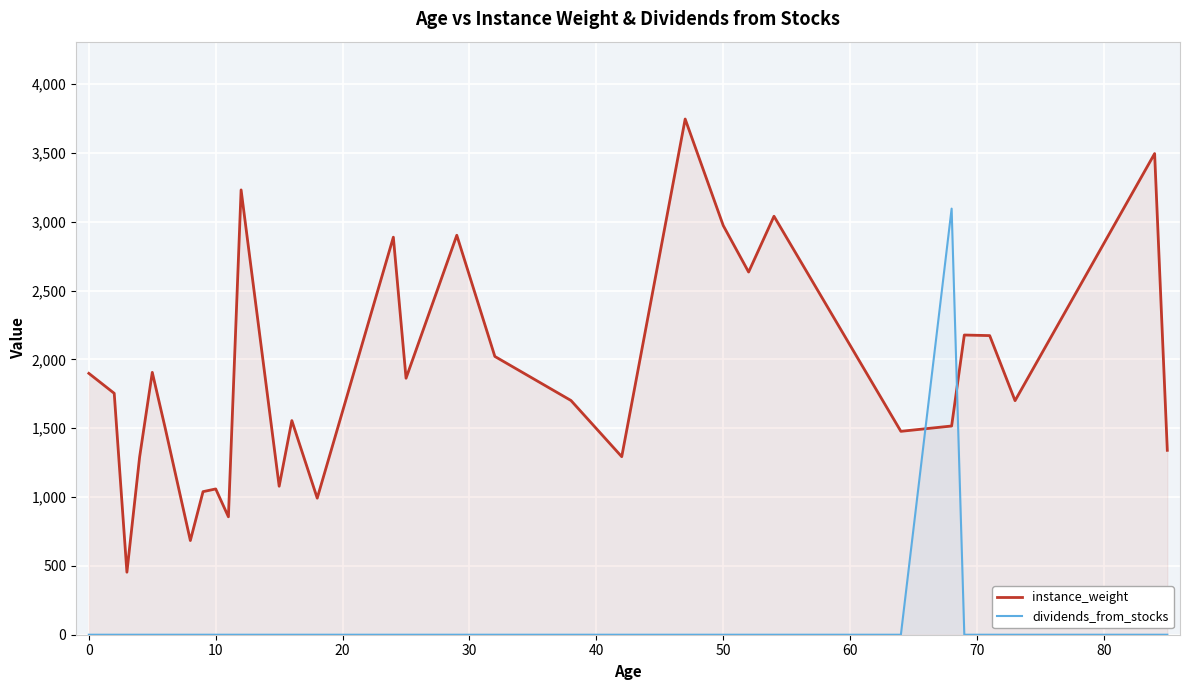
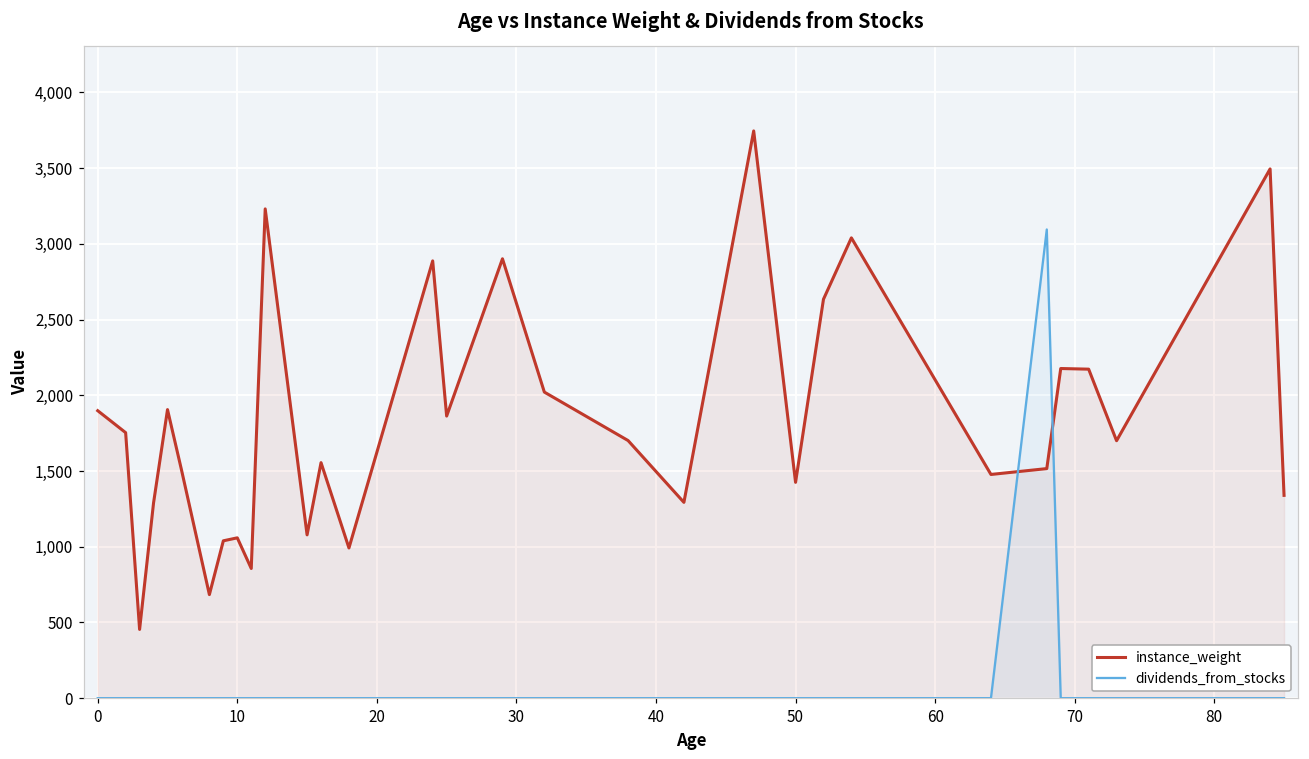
instance_weight, 50: 2,970 -> 1,430
